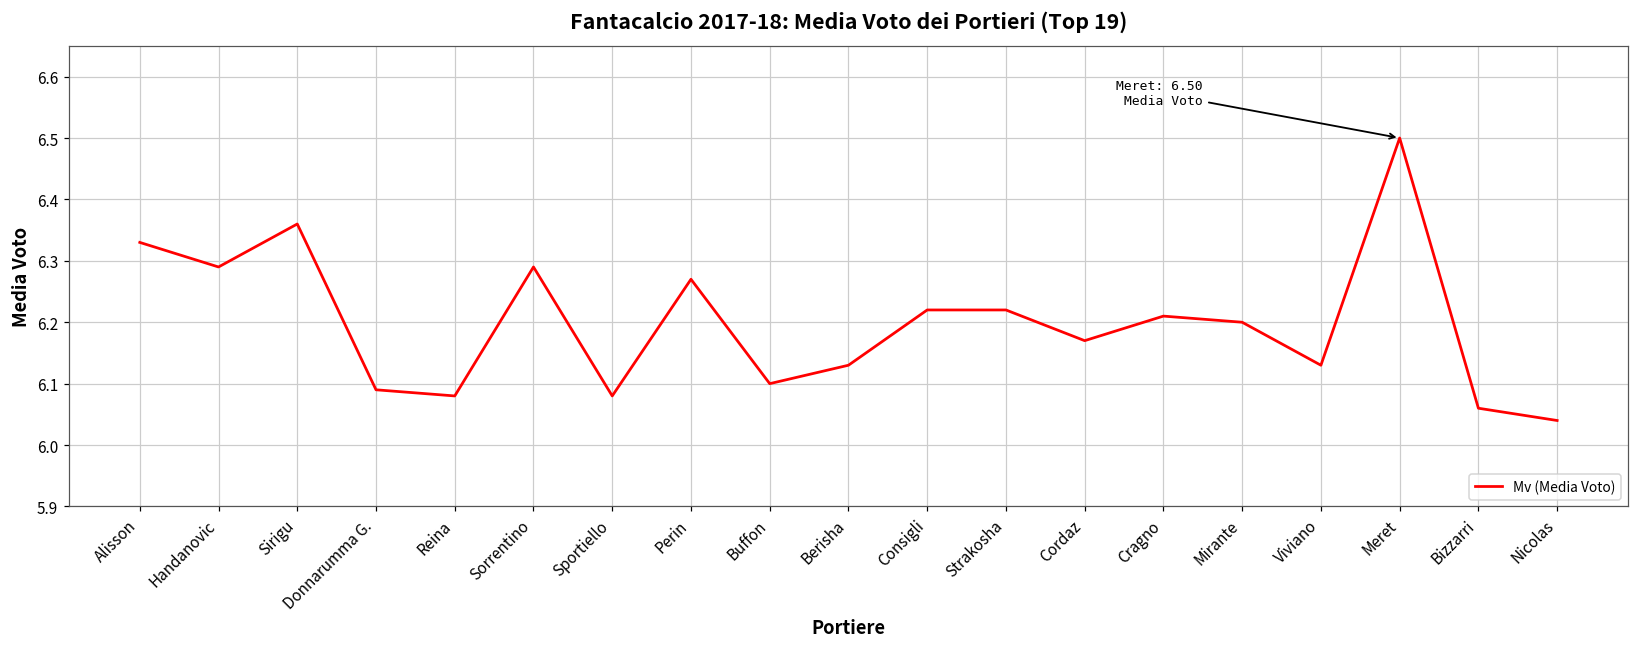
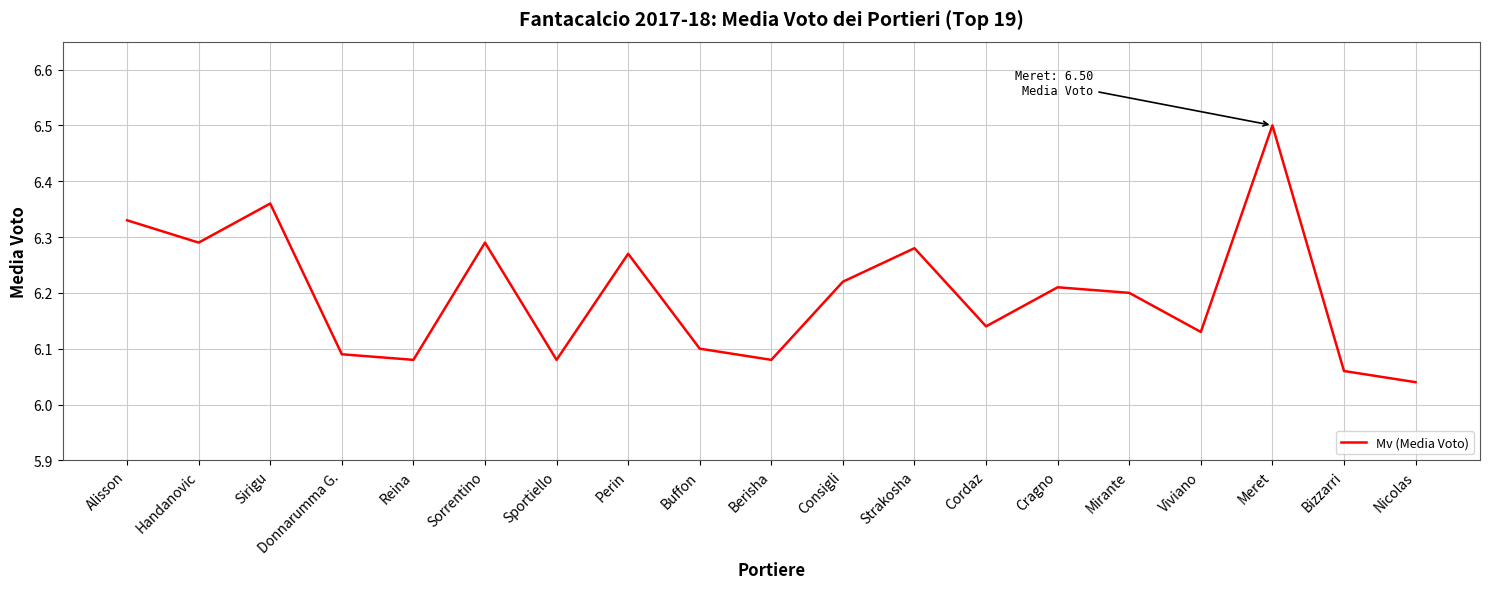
Berisha: 6.13 -> 6.08
Strakosha: 6.22 -> 6.28
Cordaz: 6.17 -> 6.14
